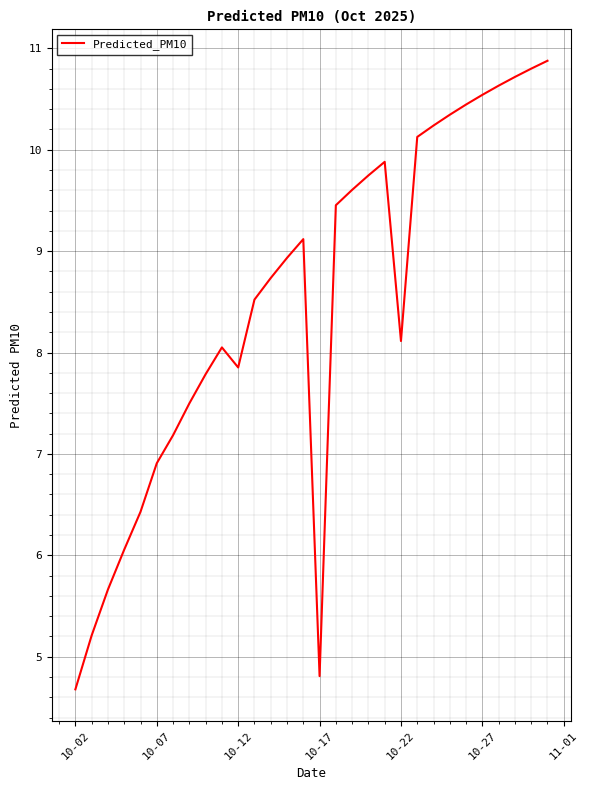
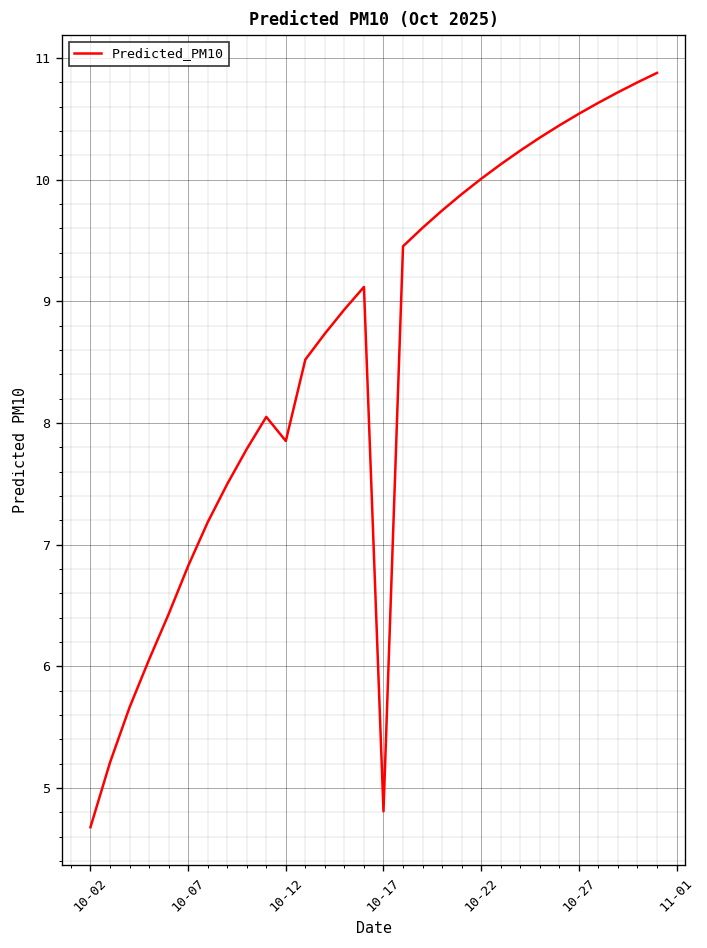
10-07: 6.91 -> 6.82
10-22: 8.11 -> 10.01
